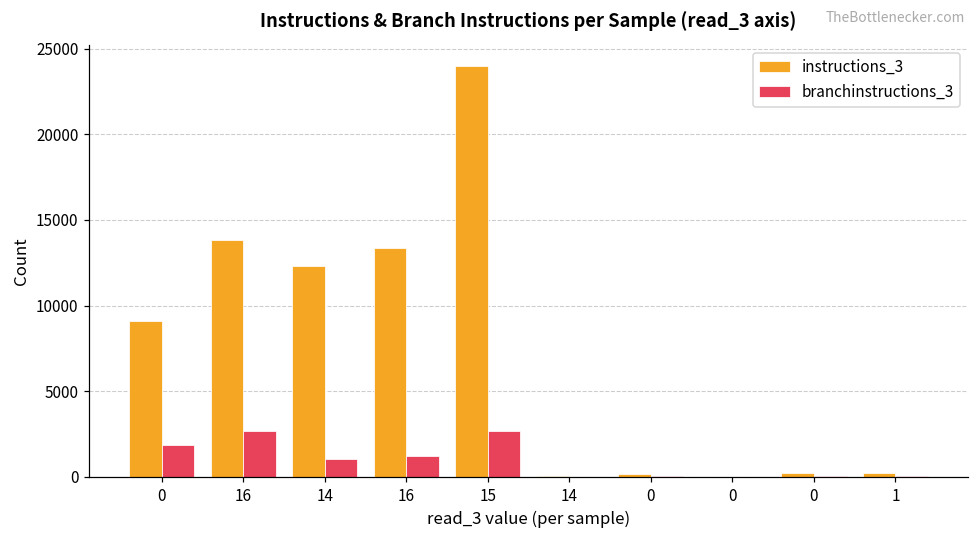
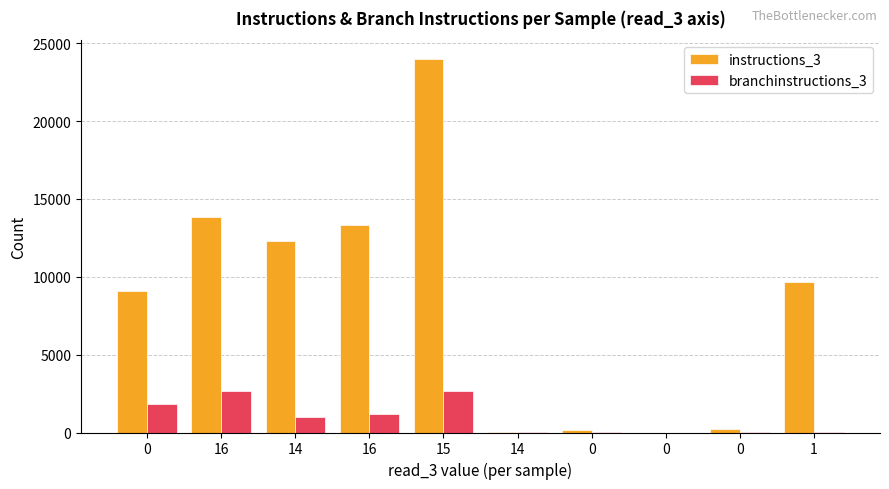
instructions_3, 1: 200 -> 9700
